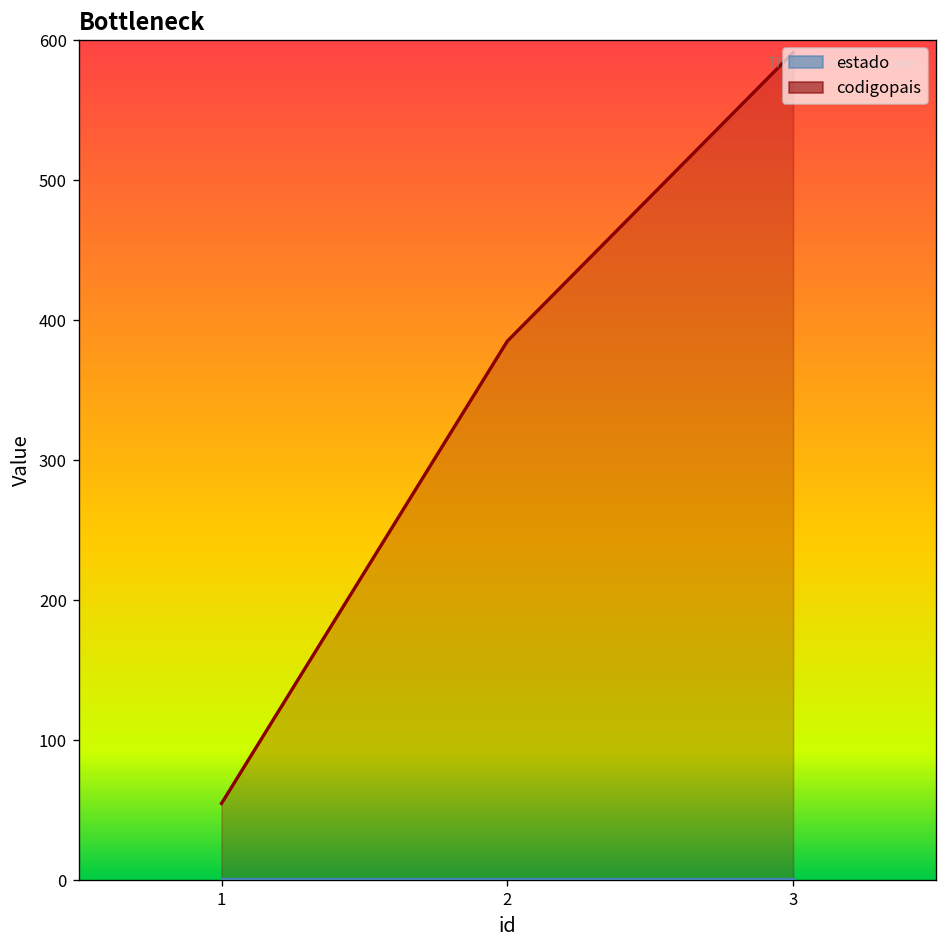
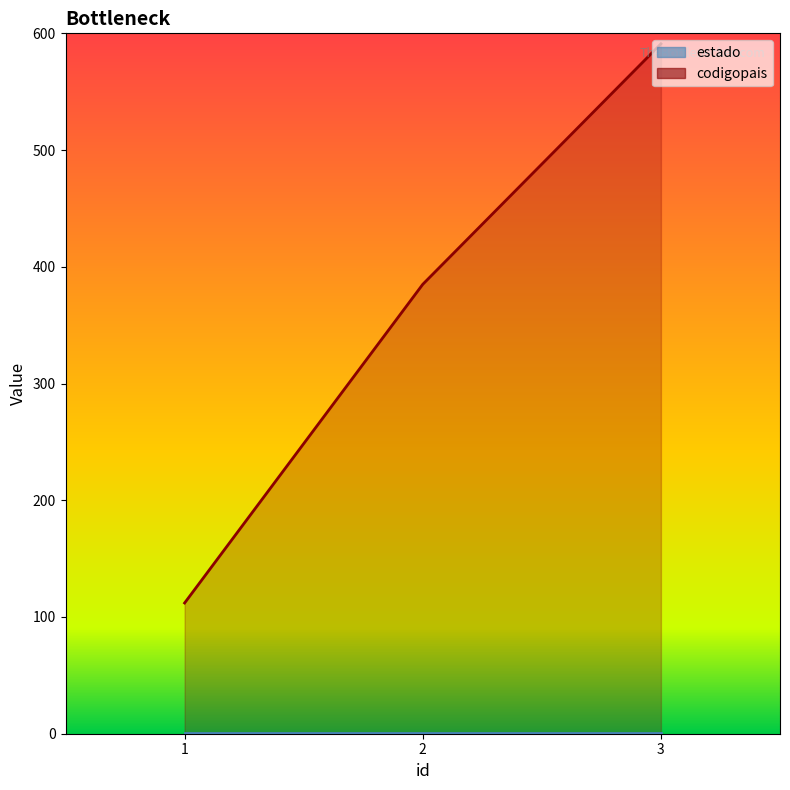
codigopais, 1: 55 -> 112
